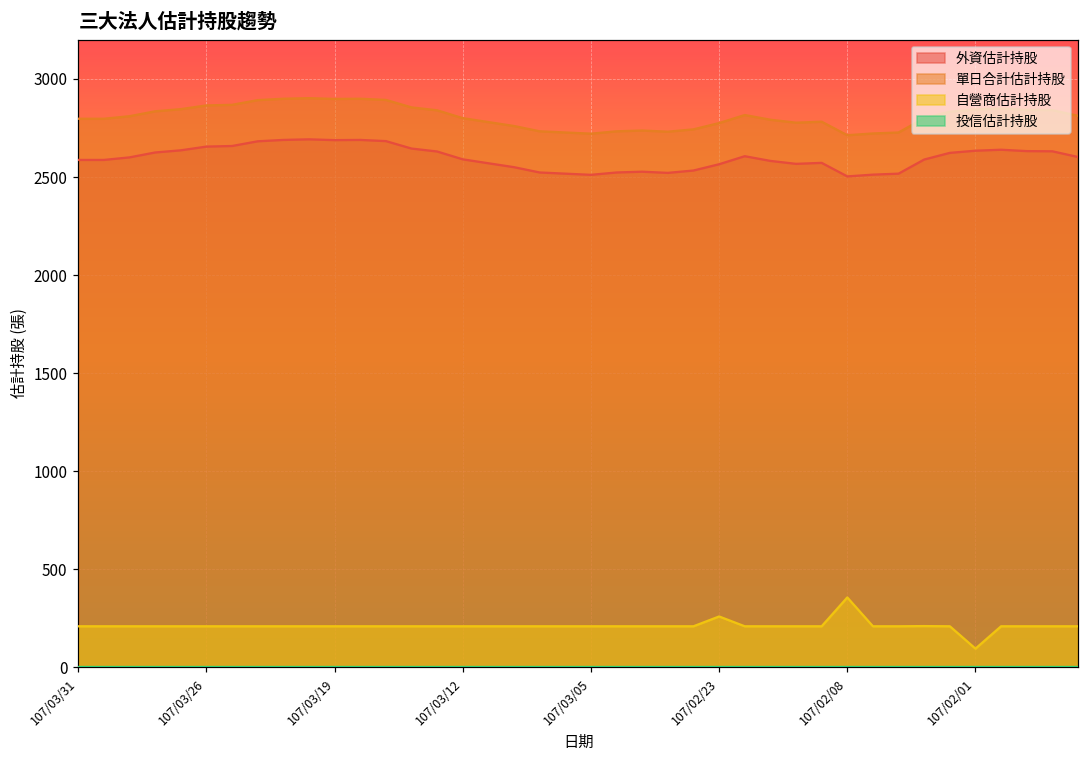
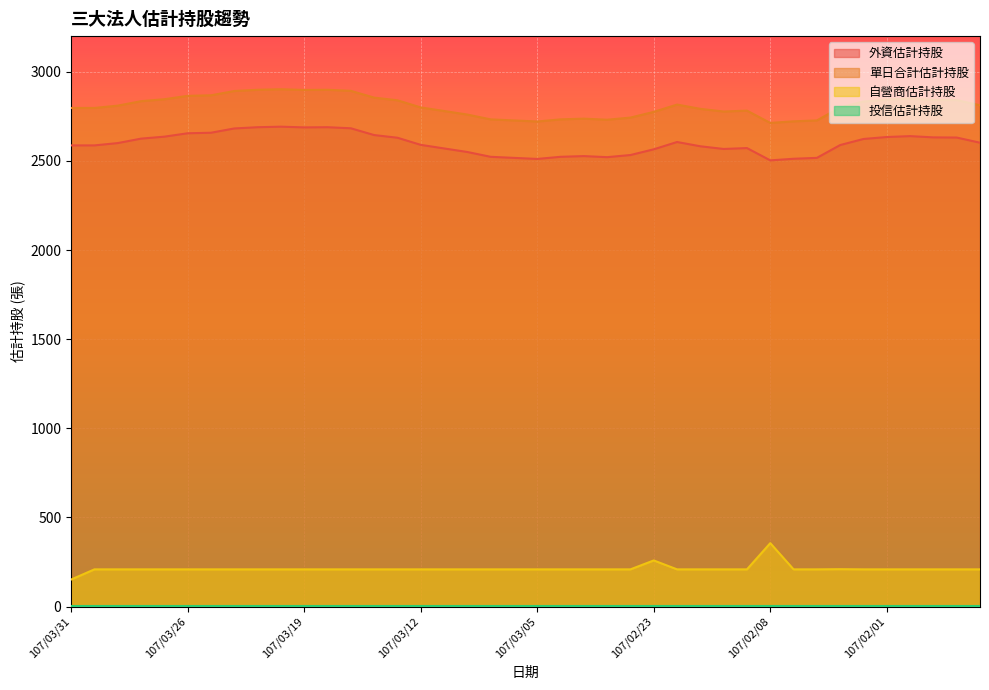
自營商估計持股, 107/03/31: 210 -> 150
自營商估計持股, 107/02/01: 100 -> 210
